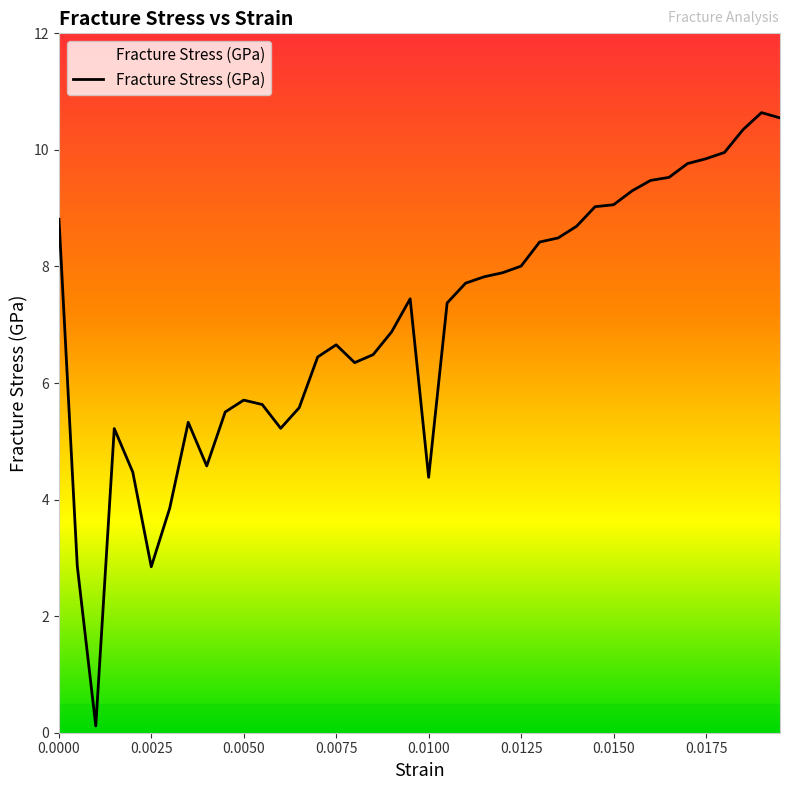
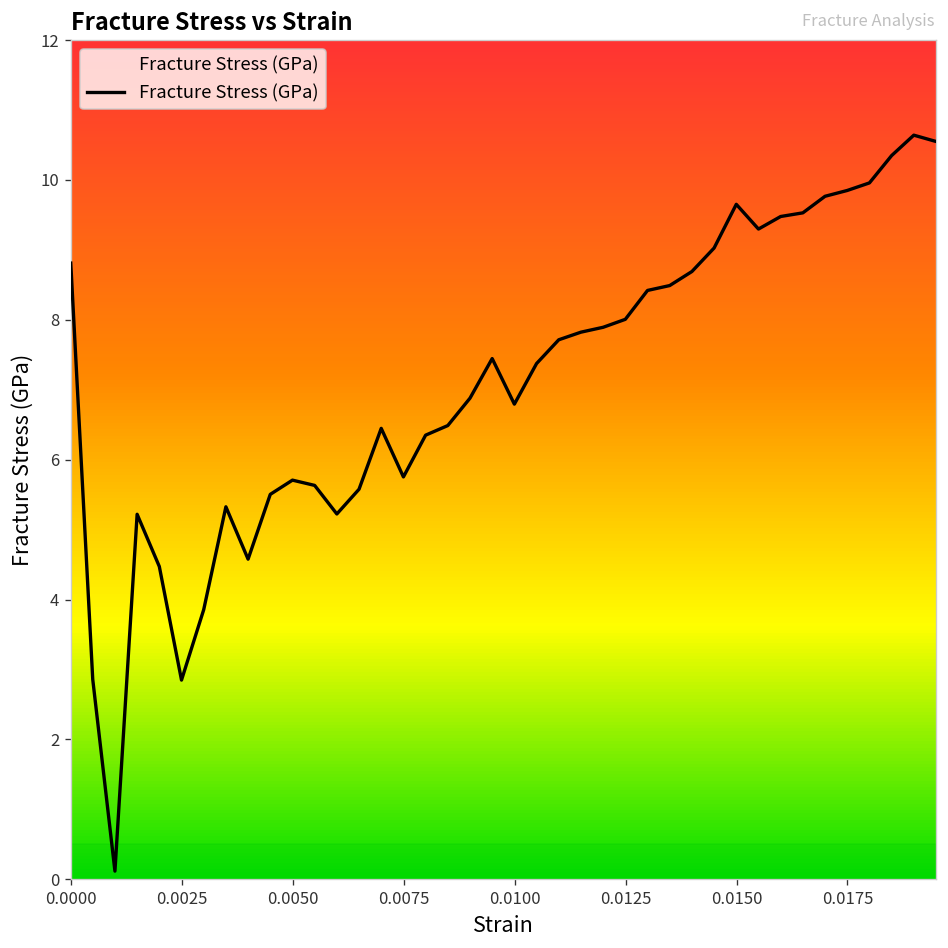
0.0075: 6.7 -> 5.8
0.0100: 4.4 -> 6.8
0.0150: 9.1 -> 9.7
